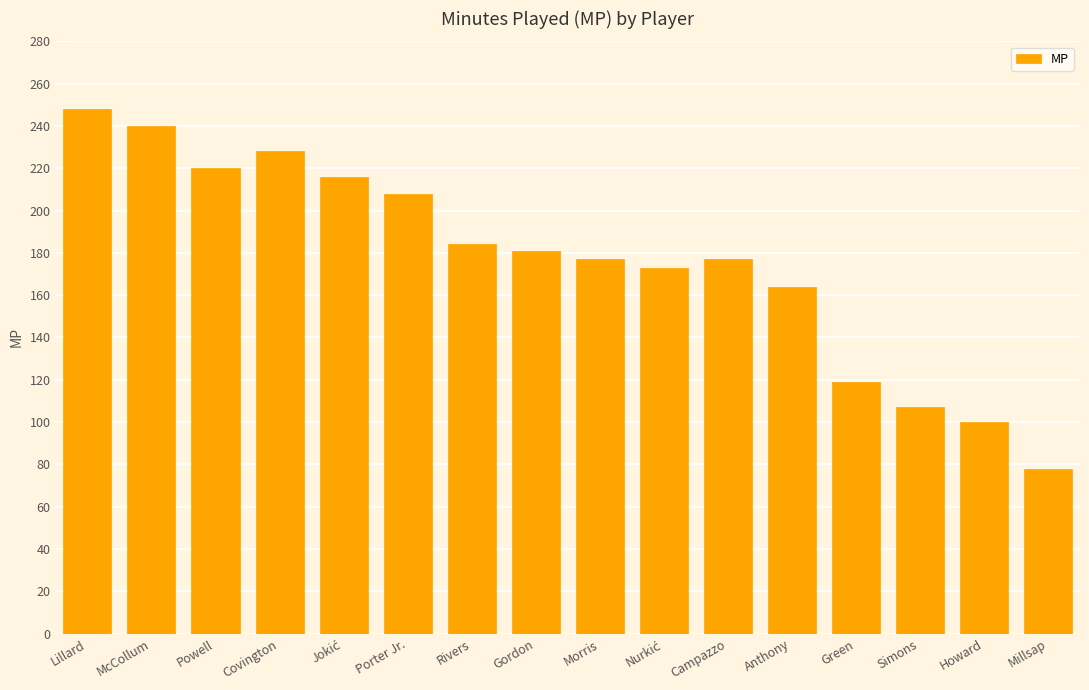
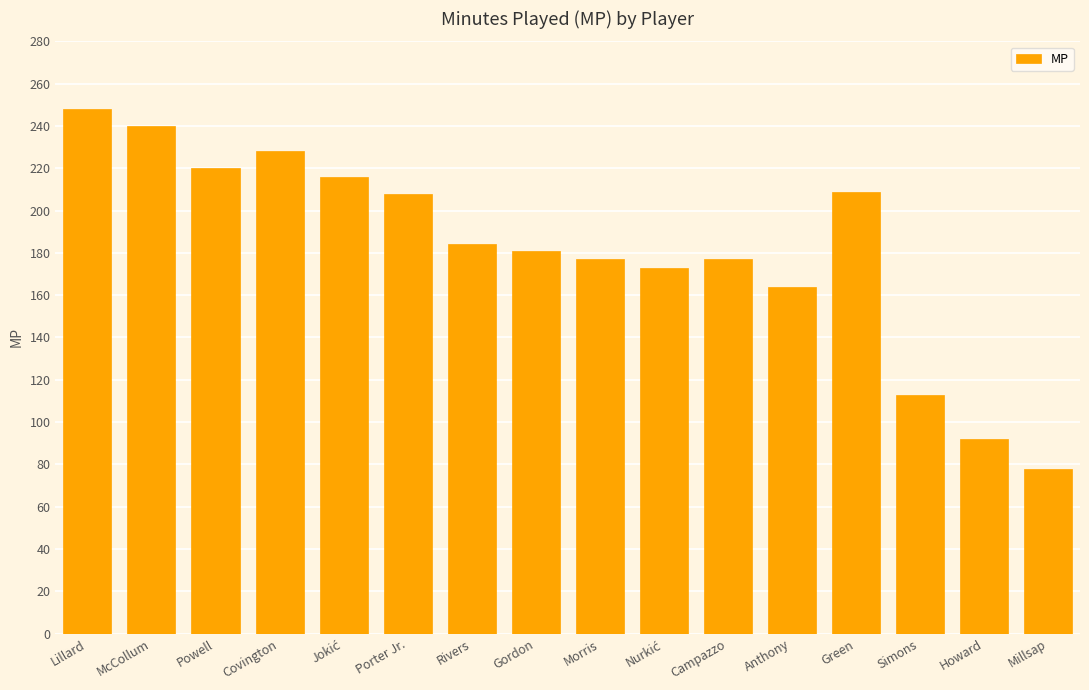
Green: 119 -> 209
Simons: 107 -> 113
Howard: 100 -> 92
